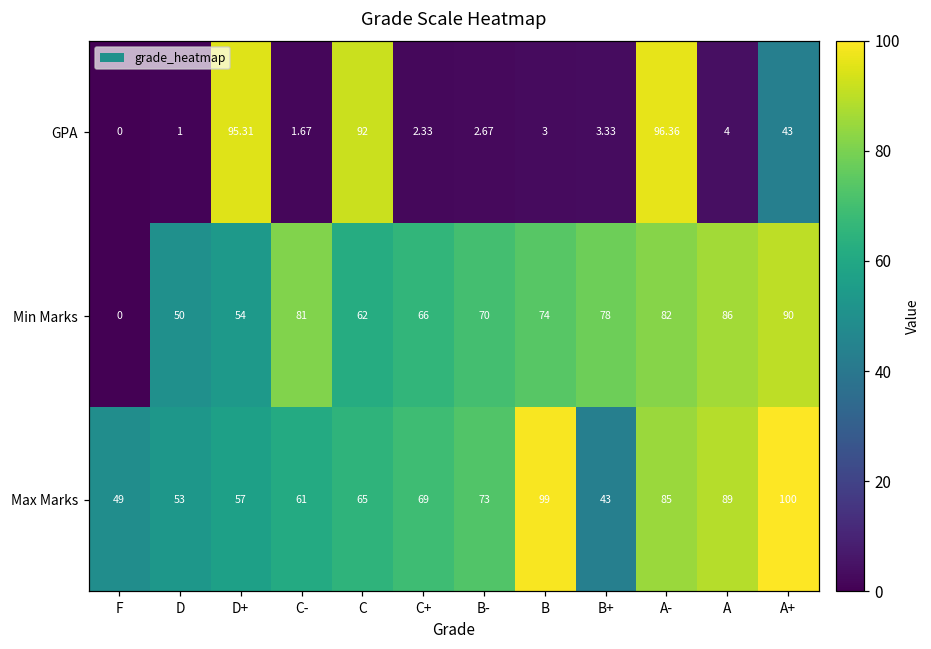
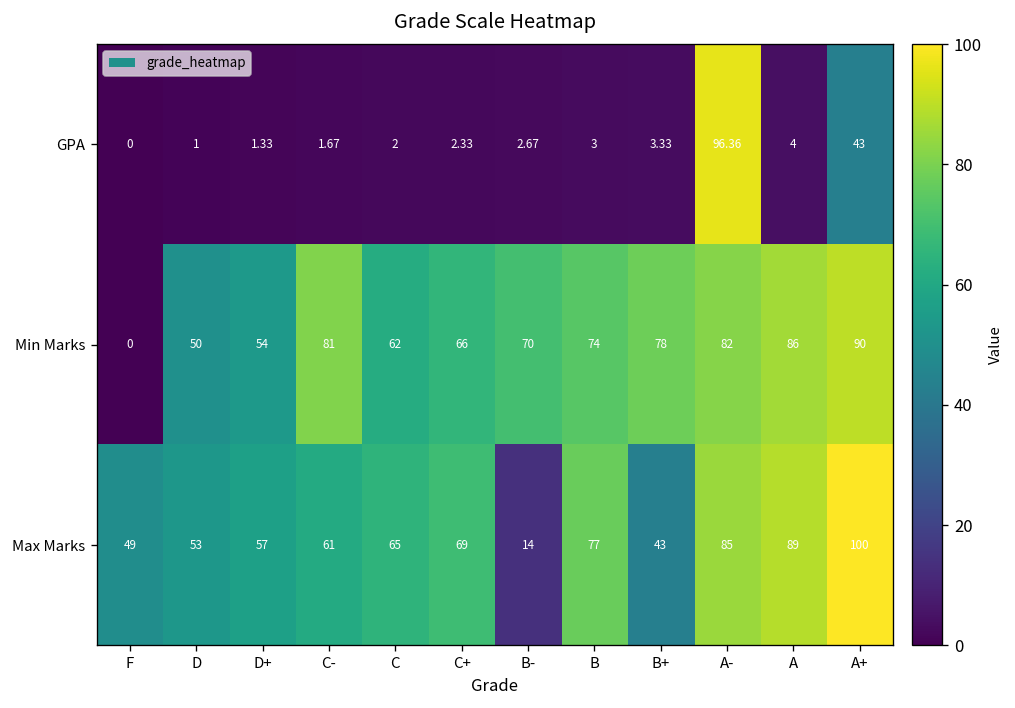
GPA, D+: 95.31 -> 1.33
GPA, C: 92 -> 2
Max Marks, B-: 73 -> 14
Max Marks, B: 99 -> 77
